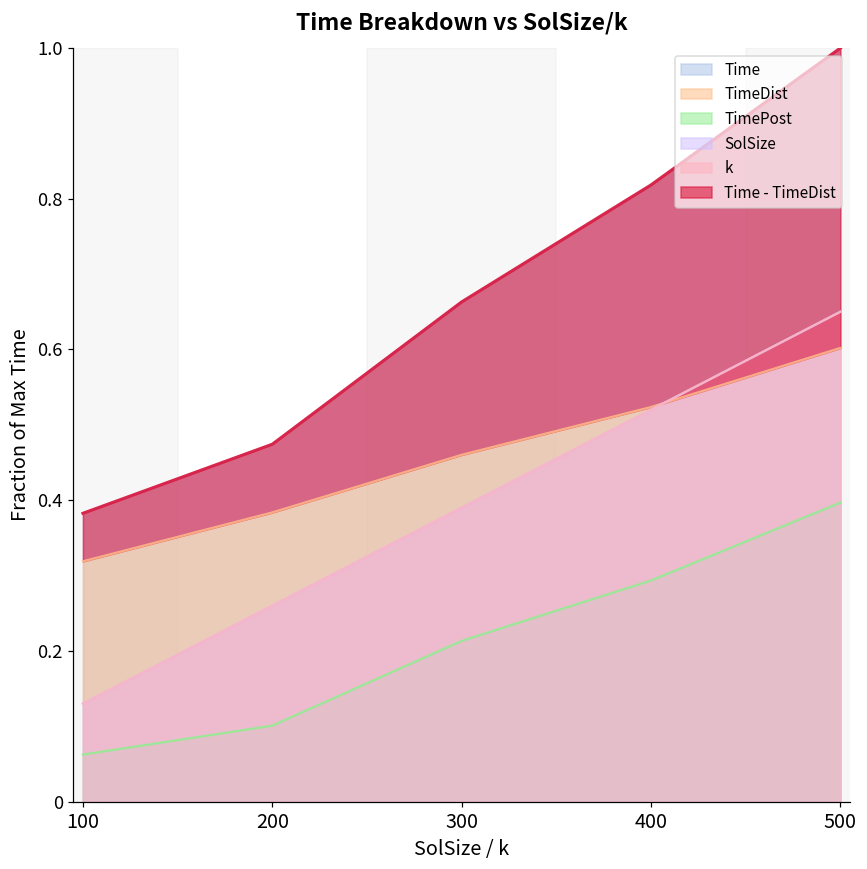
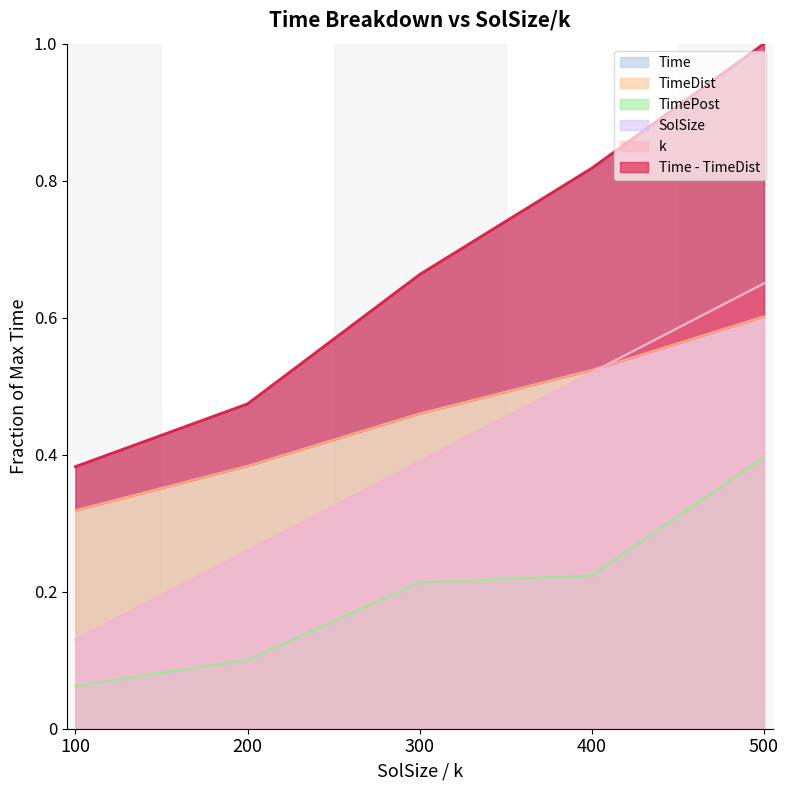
TimePost, 400: 0.29 -> 0.22
